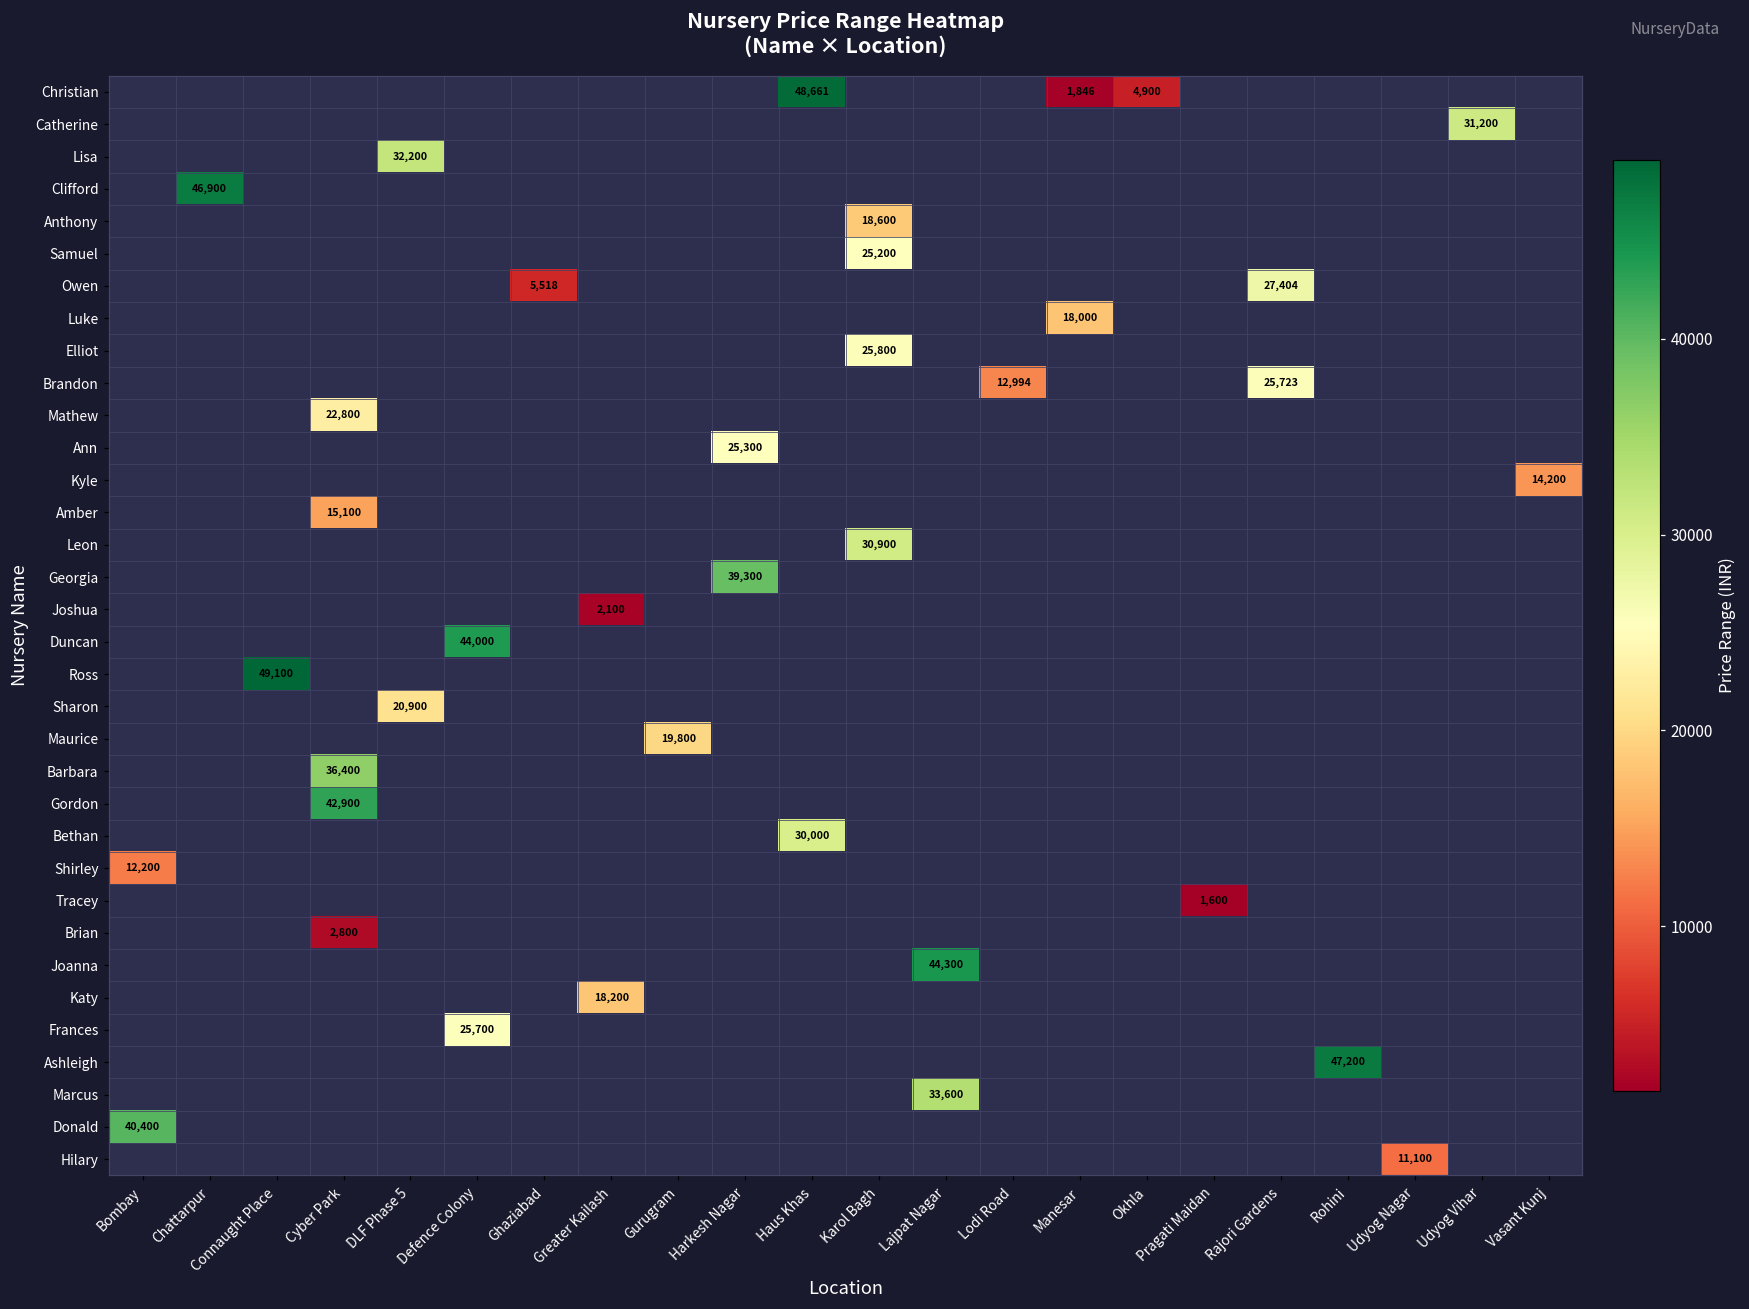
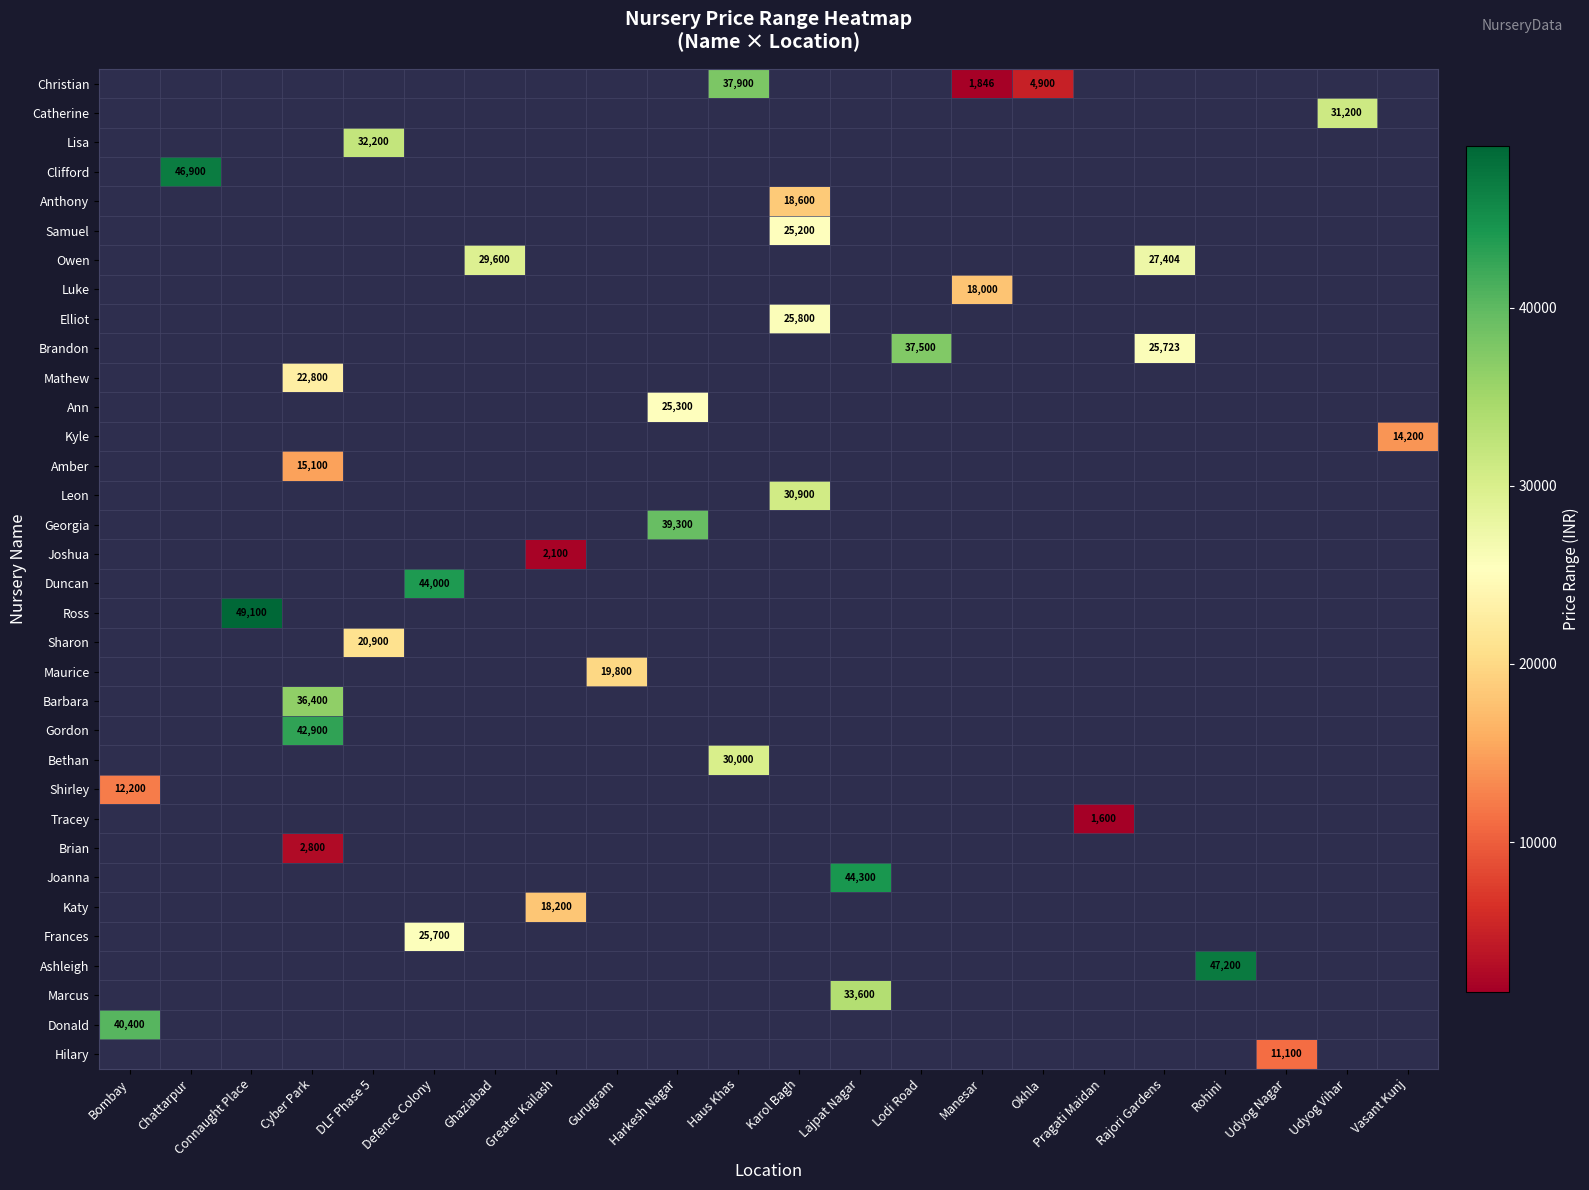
Christian, Haus Khas: 48,661 -> 37,900
Owen, Ghaziabad: 5,518 -> 29,600
Brandon, Lodi Road: 12,994 -> 37,500
